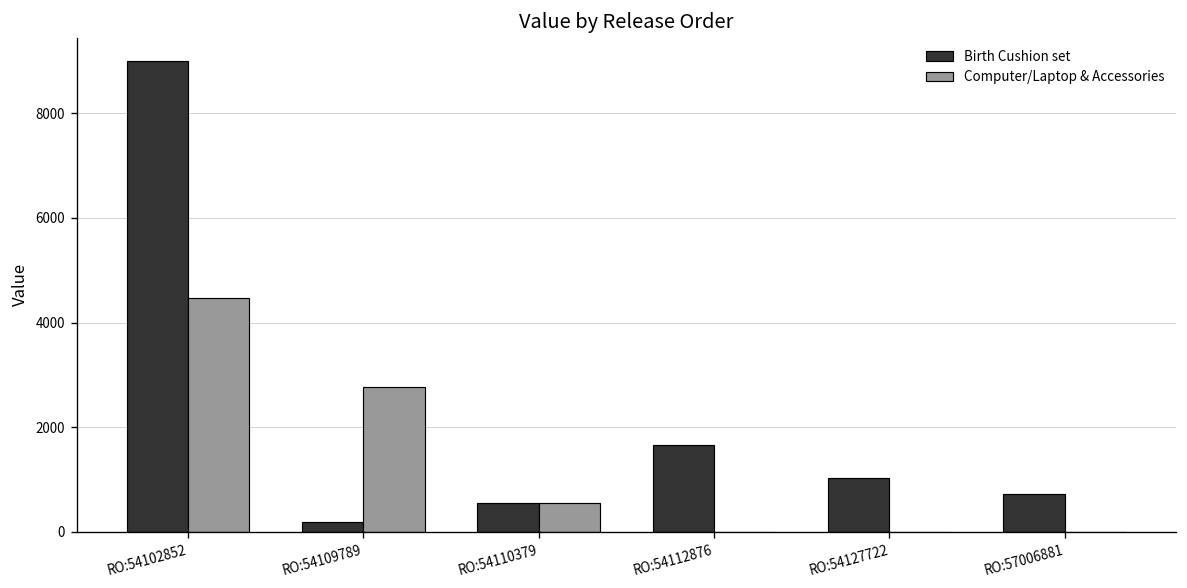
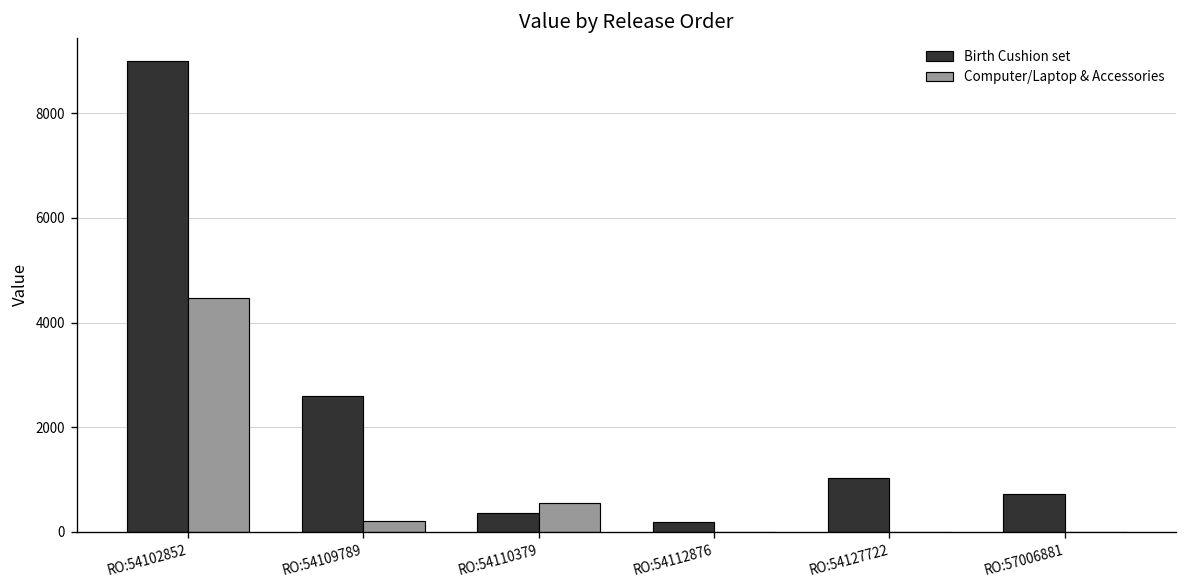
Birth Cushion set, RO:54109789: 200 -> 2600
Computer/Laptop & Accessories, RO:54109789: 2800 -> 200
Birth Cushion set, RO:54110379: 500 -> 400
Birth Cushion set, RO:54112876: 1700 -> 200
